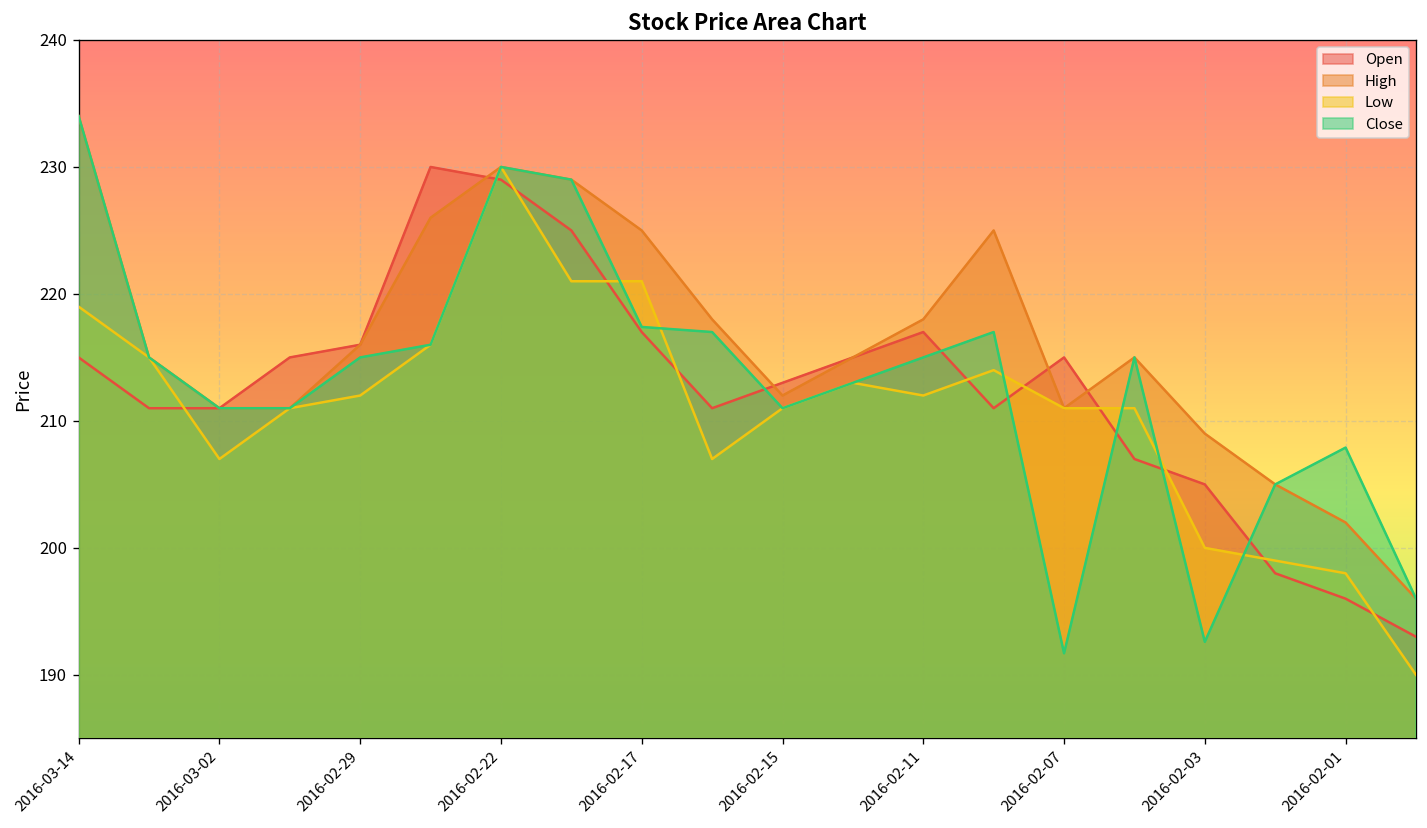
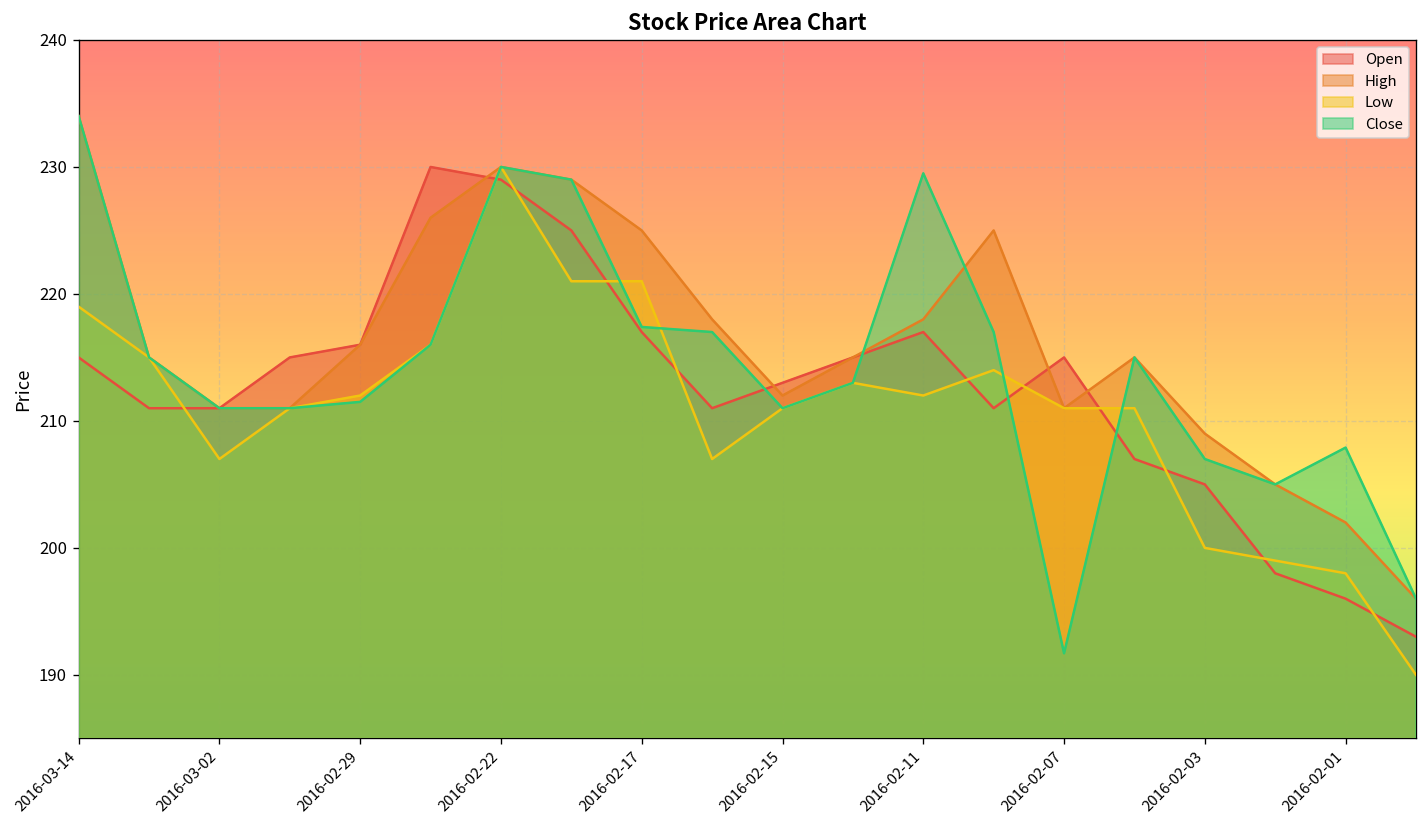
Close, 2016-02-29: 215.0 -> 211.5
Close, 2016-02-11: 215.0 -> 229.5
Close, 2016-02-03: 192.6 -> 207.0
